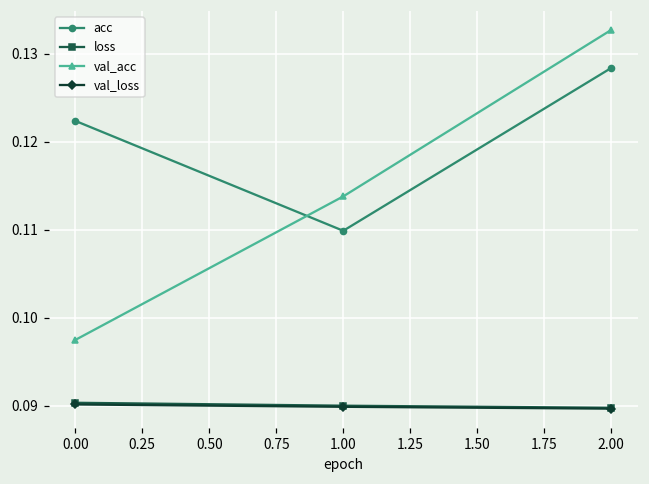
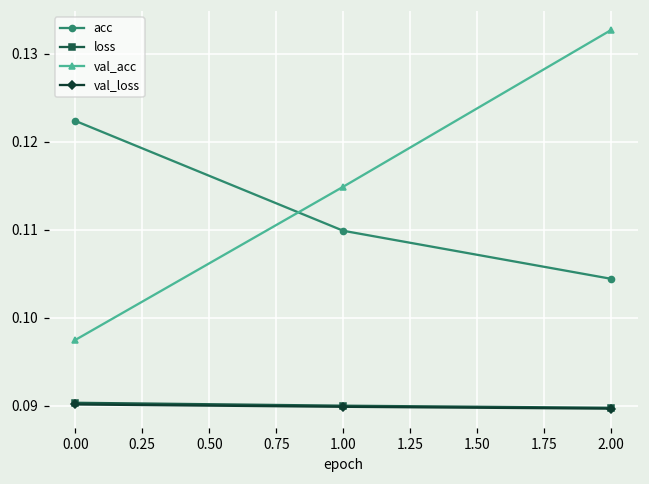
val_acc, 1.00: 0.114 -> 0.115
acc, 2.00: 0.128 -> 0.104
